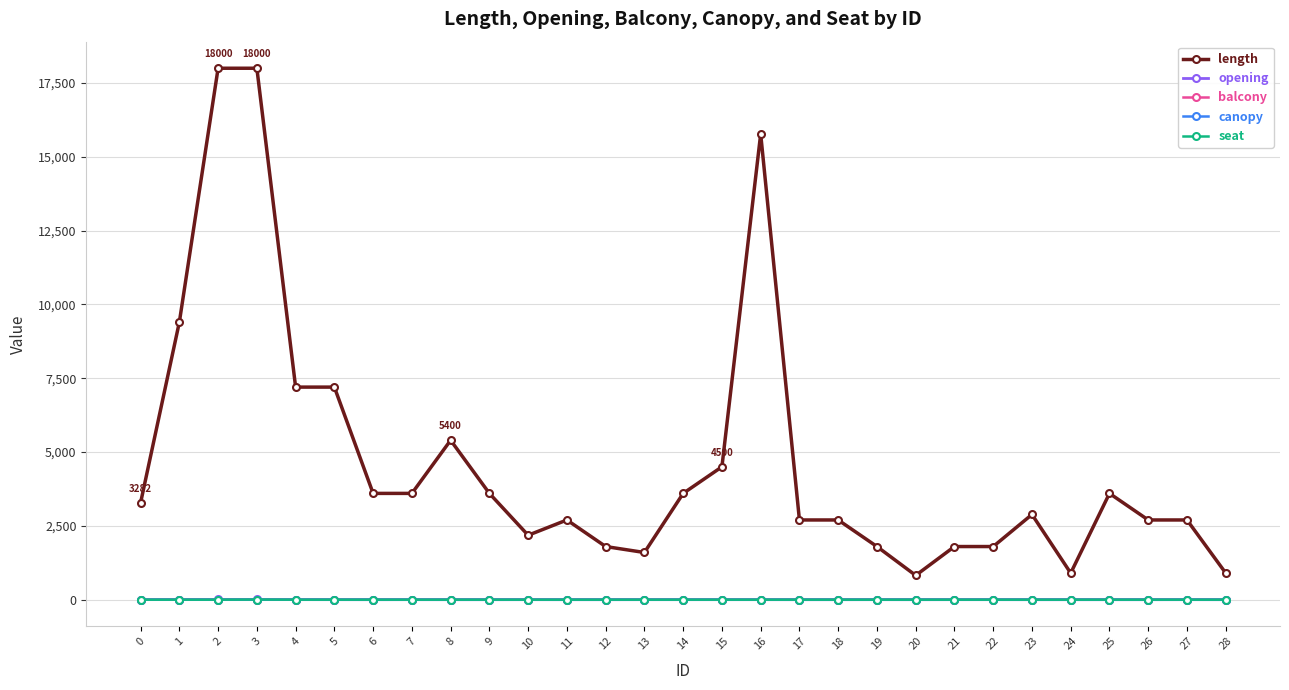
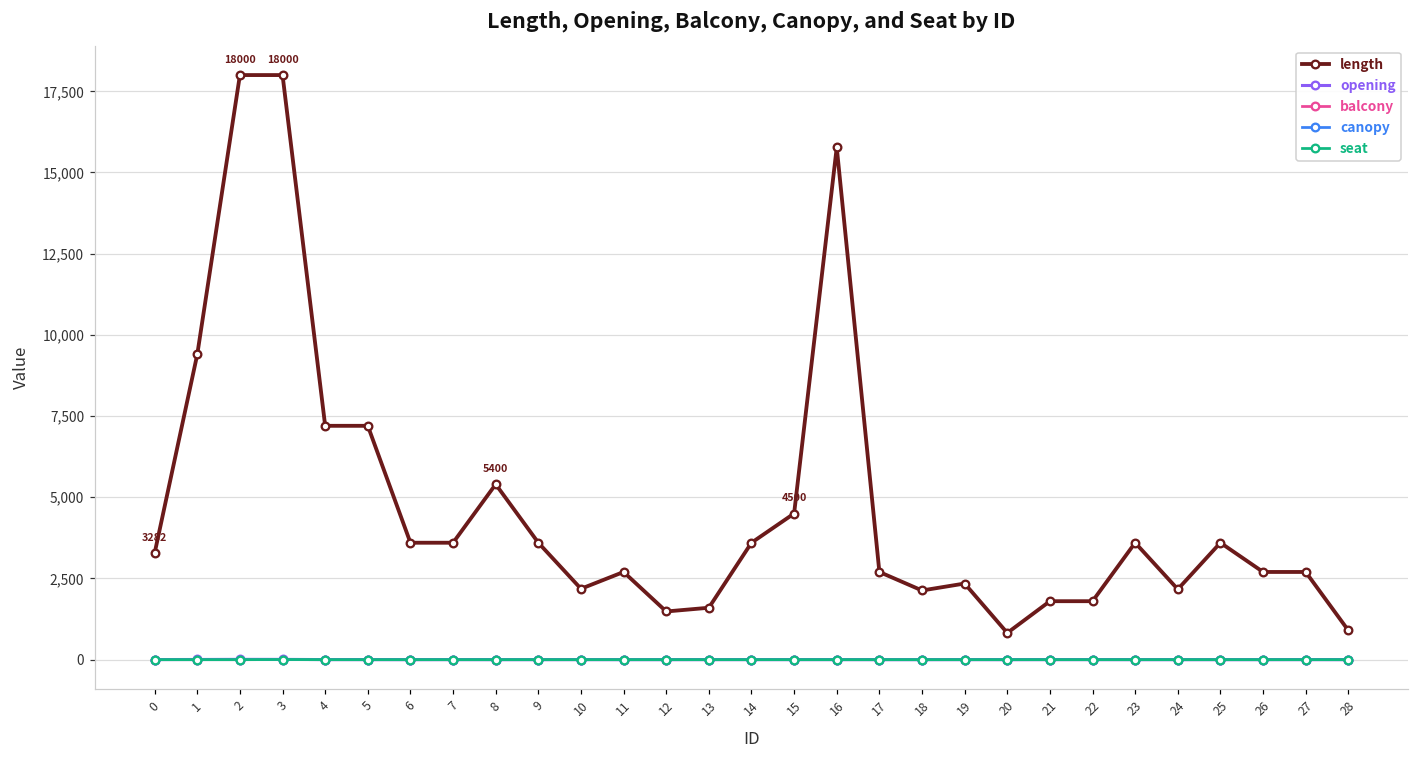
length, 12: 1,800 -> 1,500
length, 18: 2,700 -> 2,100
length, 19: 1,800 -> 2,300
length, 23: 2,900 -> 3,600
length, 24: 900 -> 2,200
